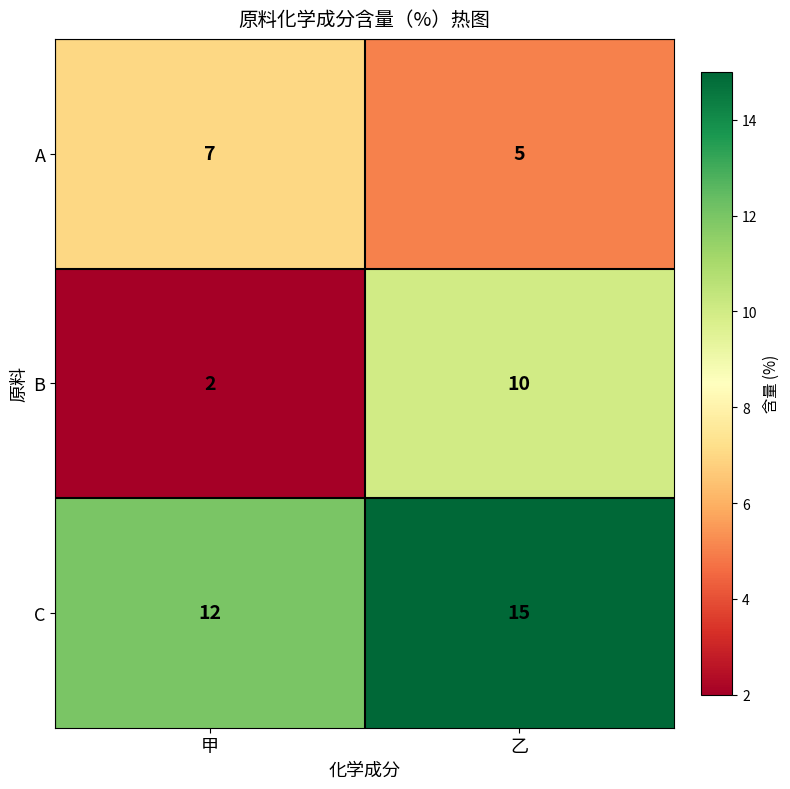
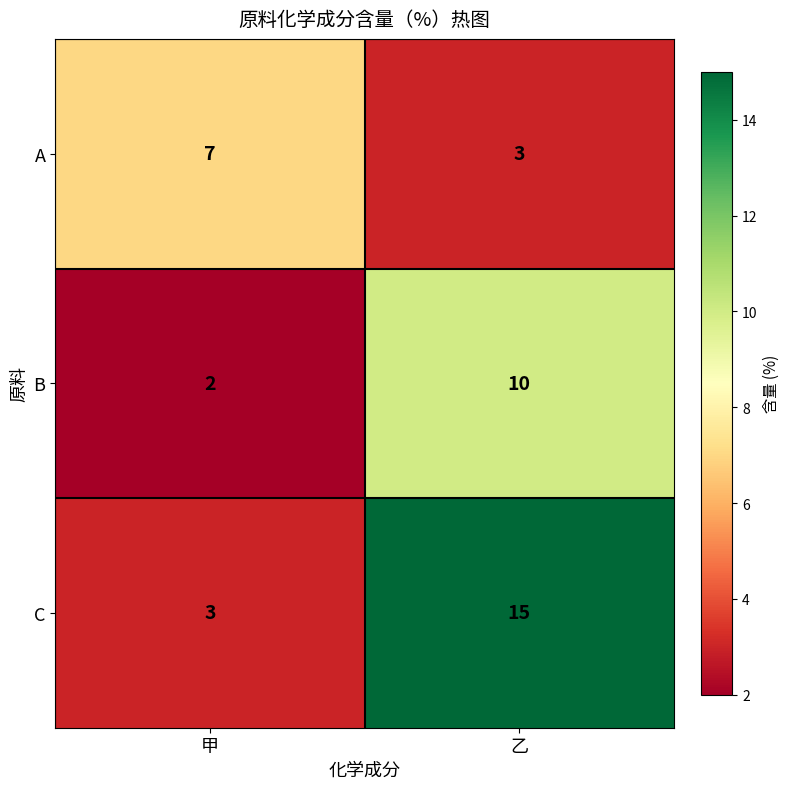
A, 乙: 5 -> 3
C, 甲: 12 -> 3
